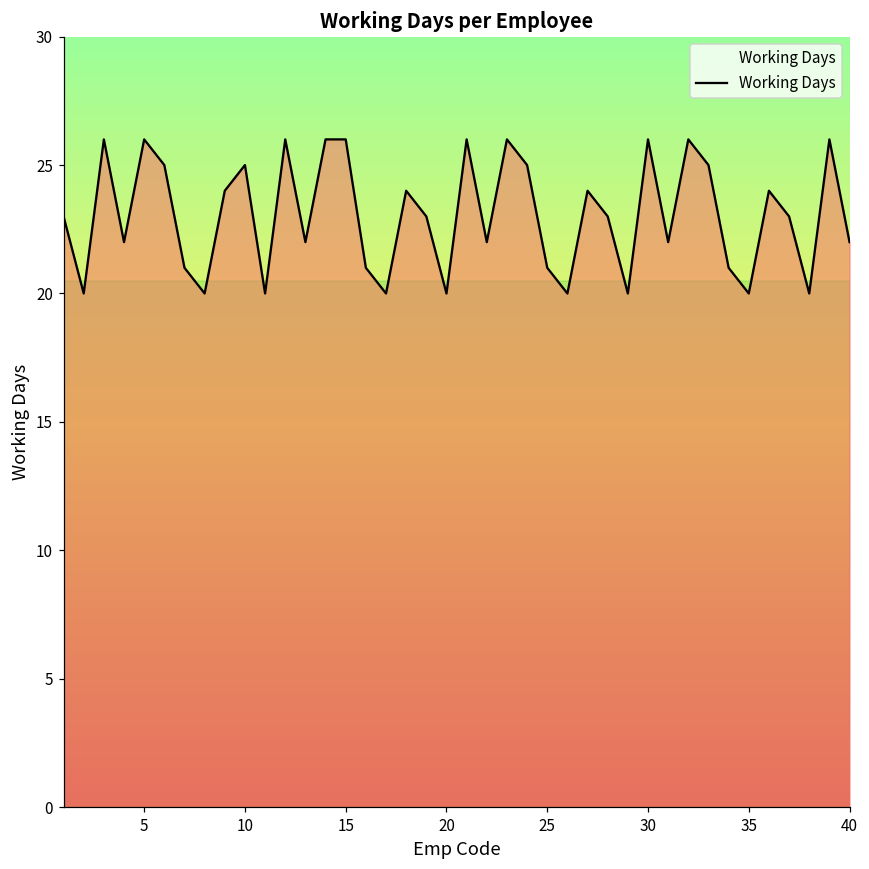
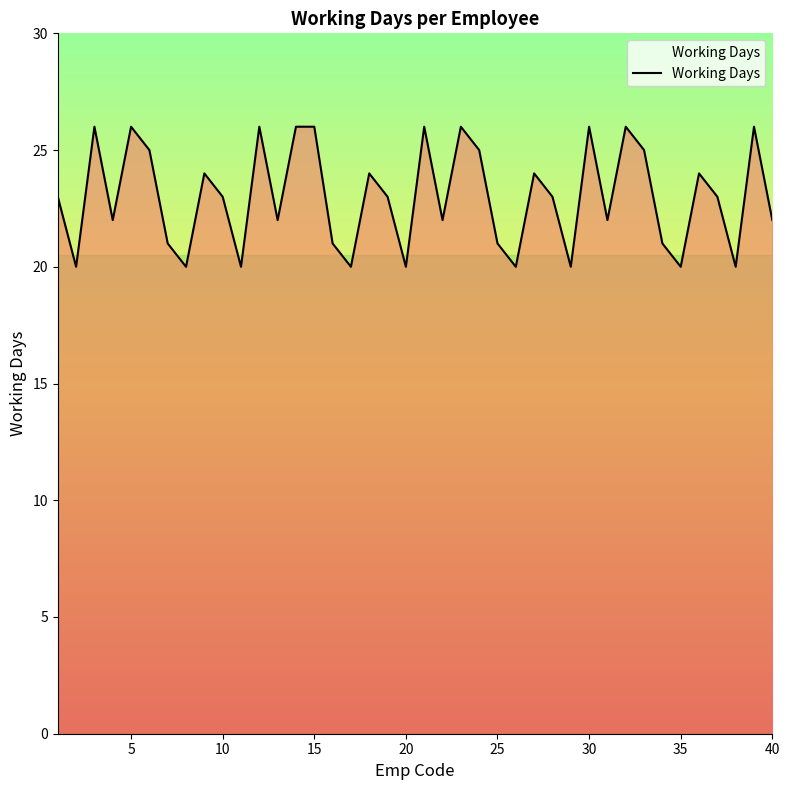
10: 25 -> 23
